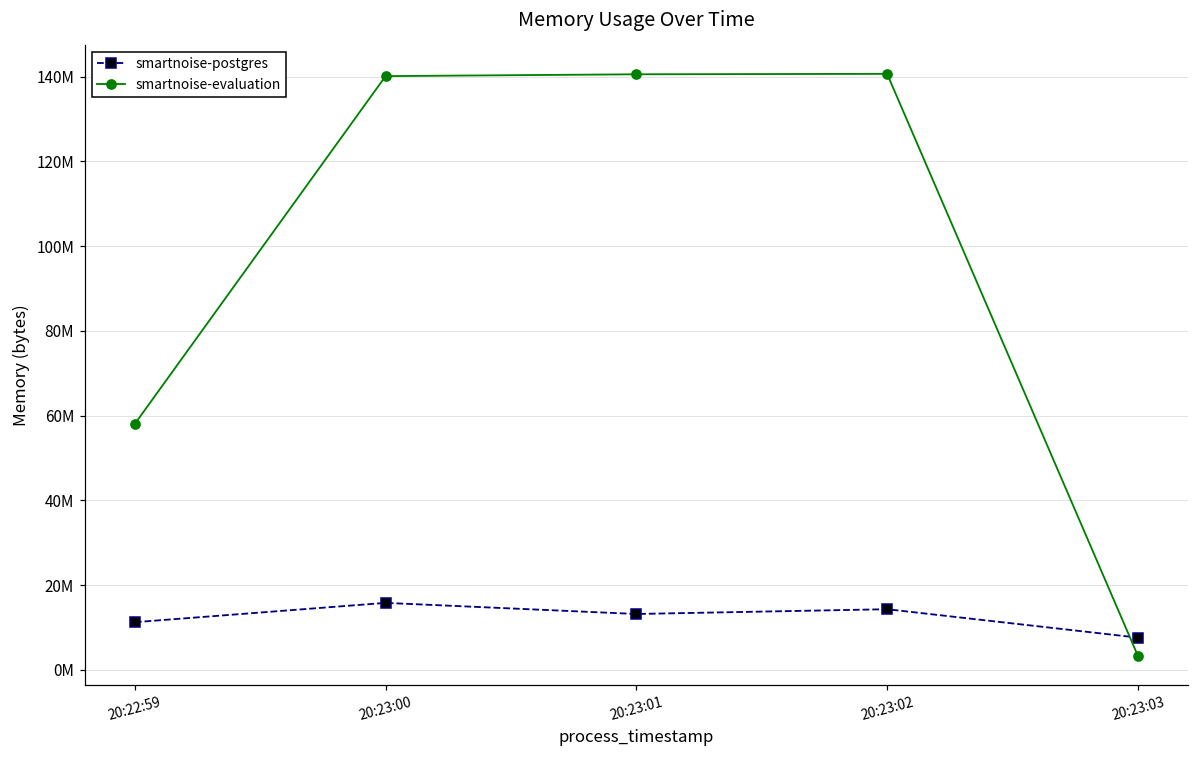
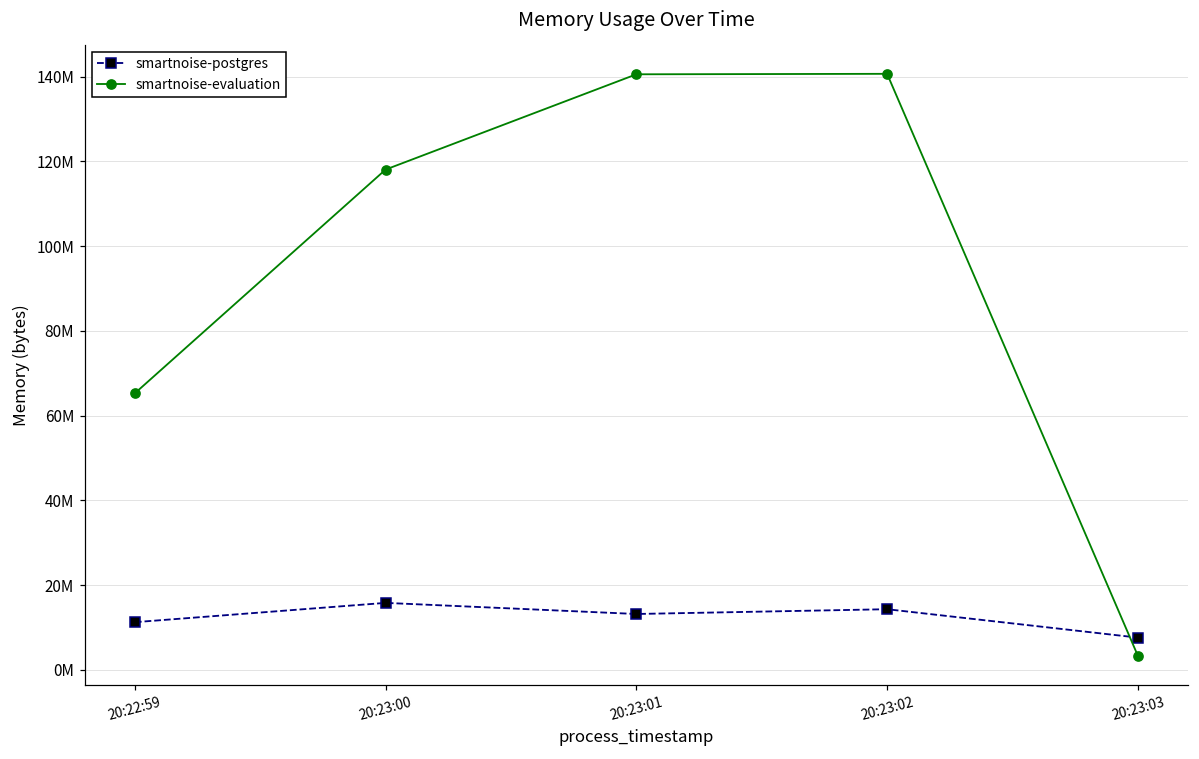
smartnoise-evaluation, 20:22:59: 58000000 -> 65000000
smartnoise-evaluation, 20:23:00: 140000000 -> 118000000
